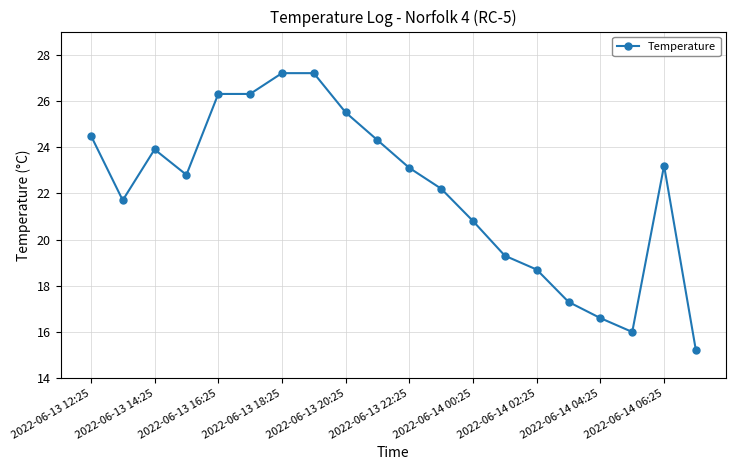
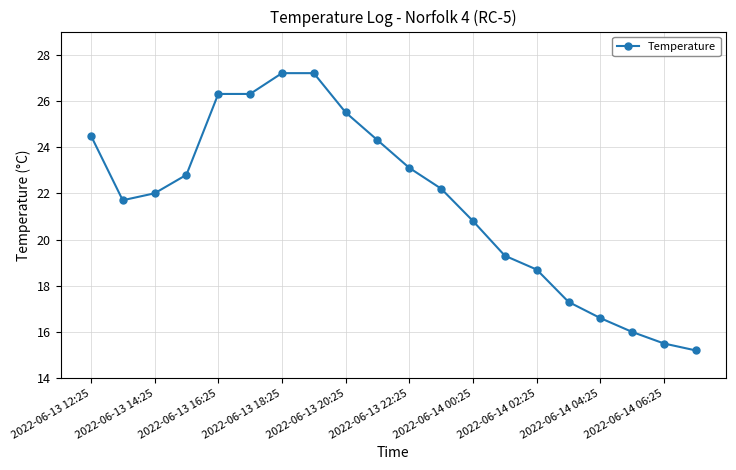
2022-06-13 14:25: 23.9 -> 22.0
2022-06-14 06:25: 23.2 -> 15.5
